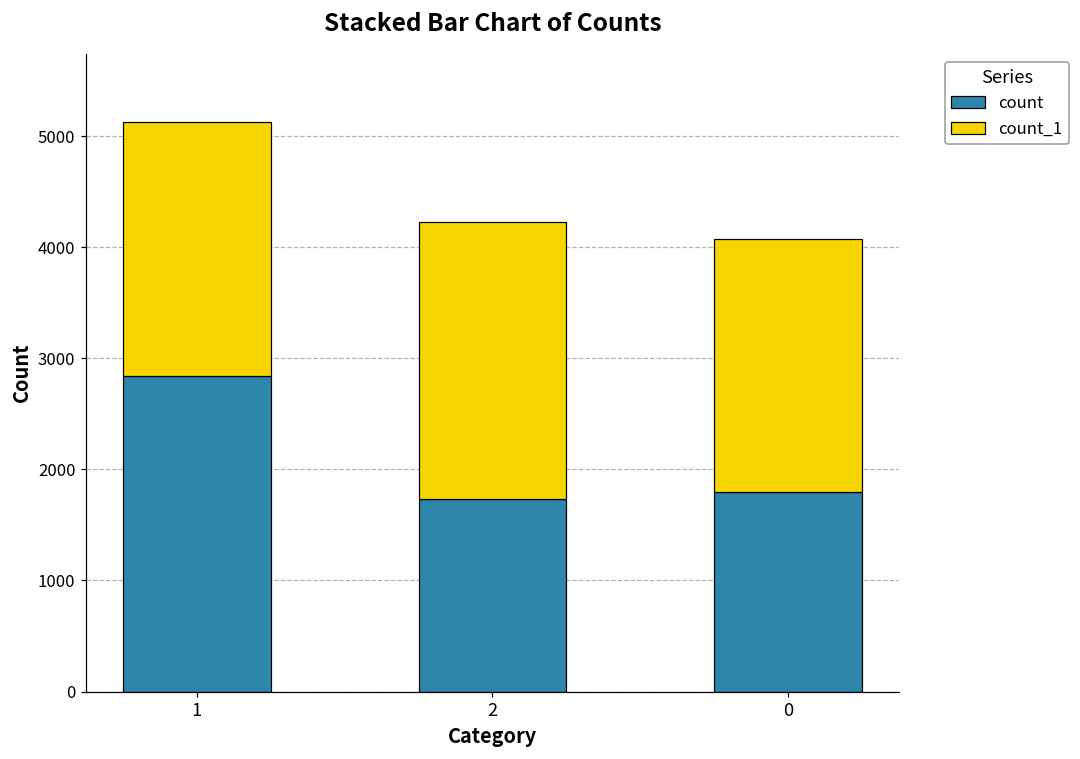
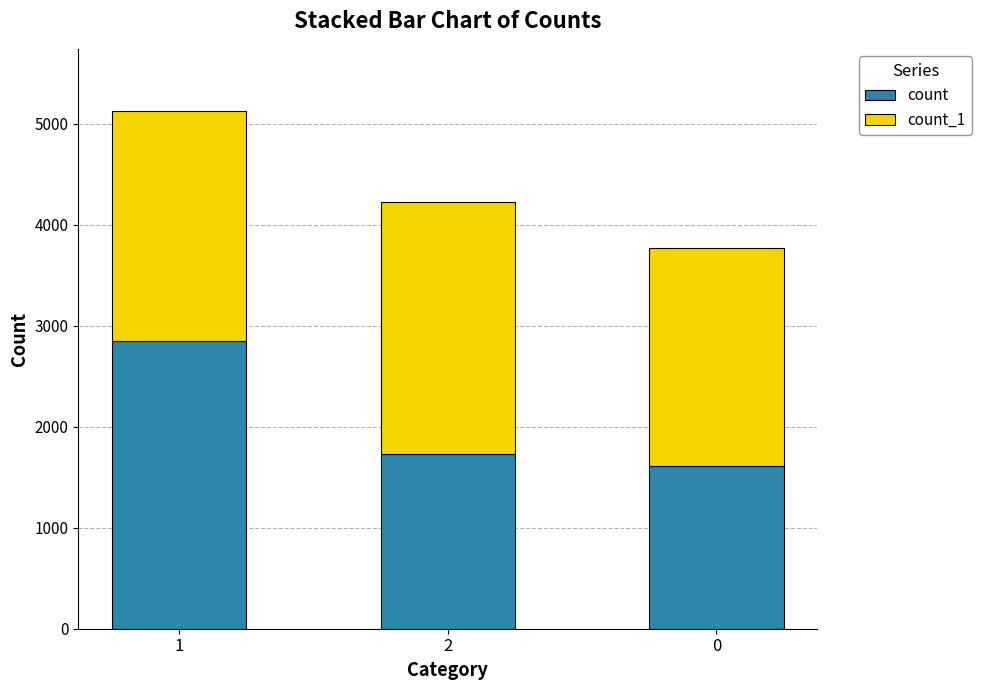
count, 0: 1790 -> 1610
count_1, 0: 2280 -> 2170
